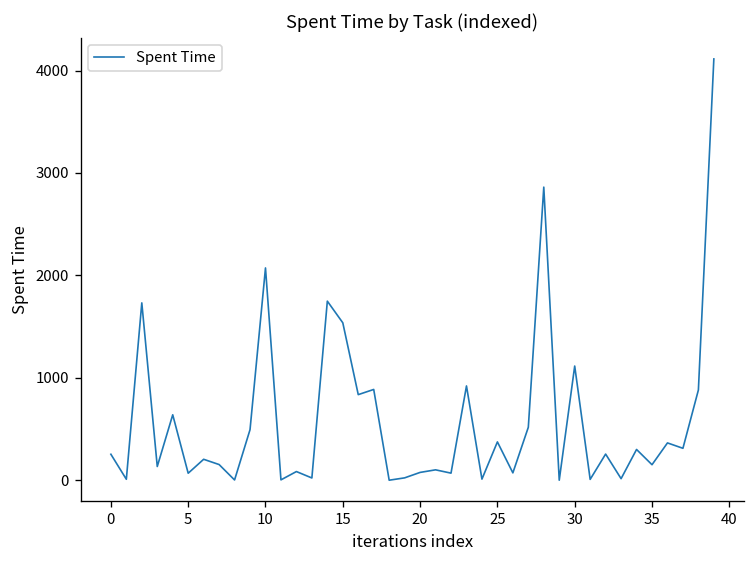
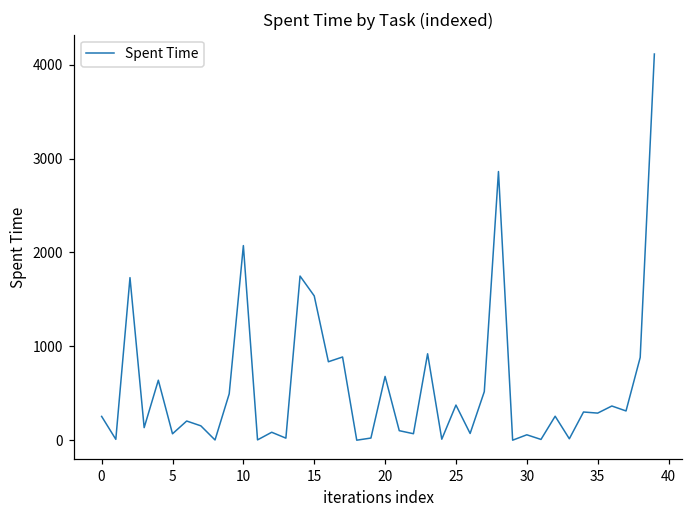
20: 100 -> 700
30: 1100 -> 100
35: 200 -> 300
